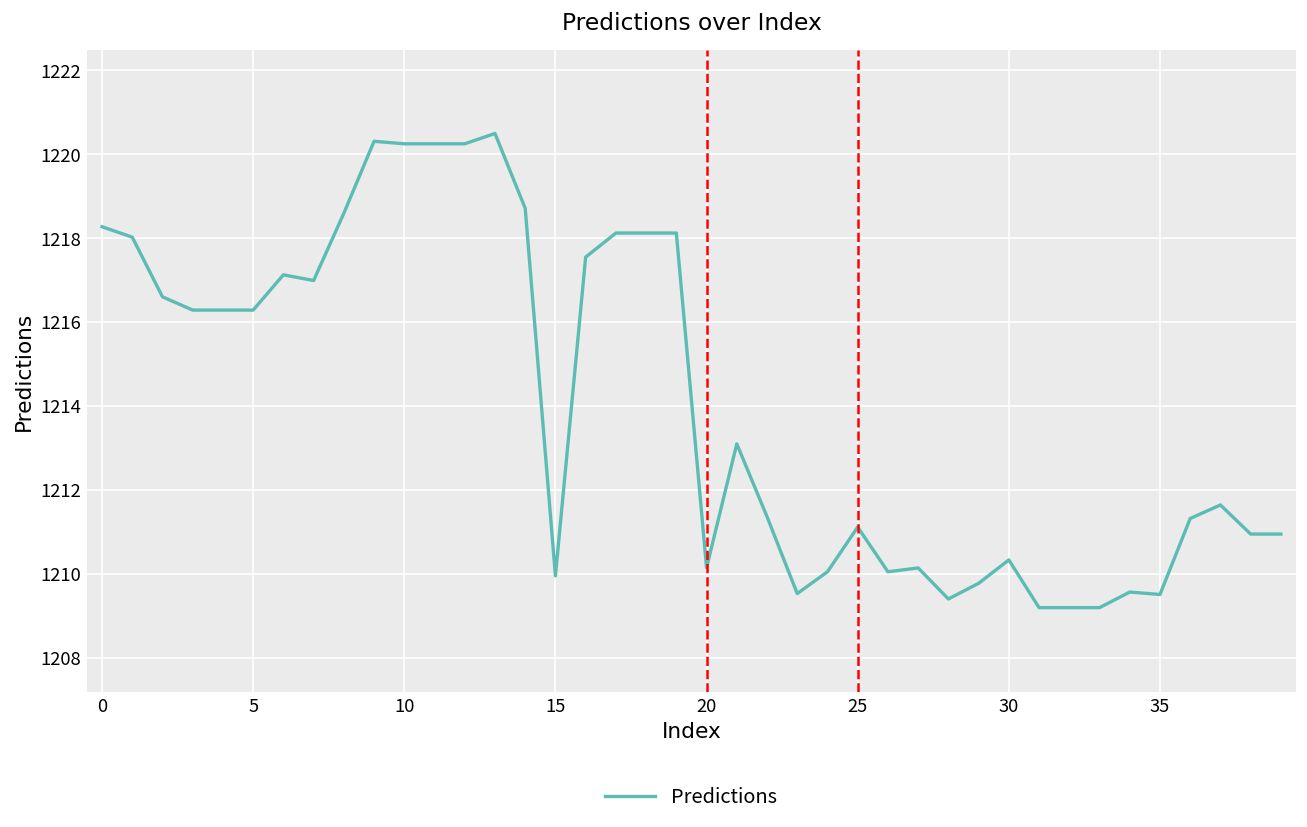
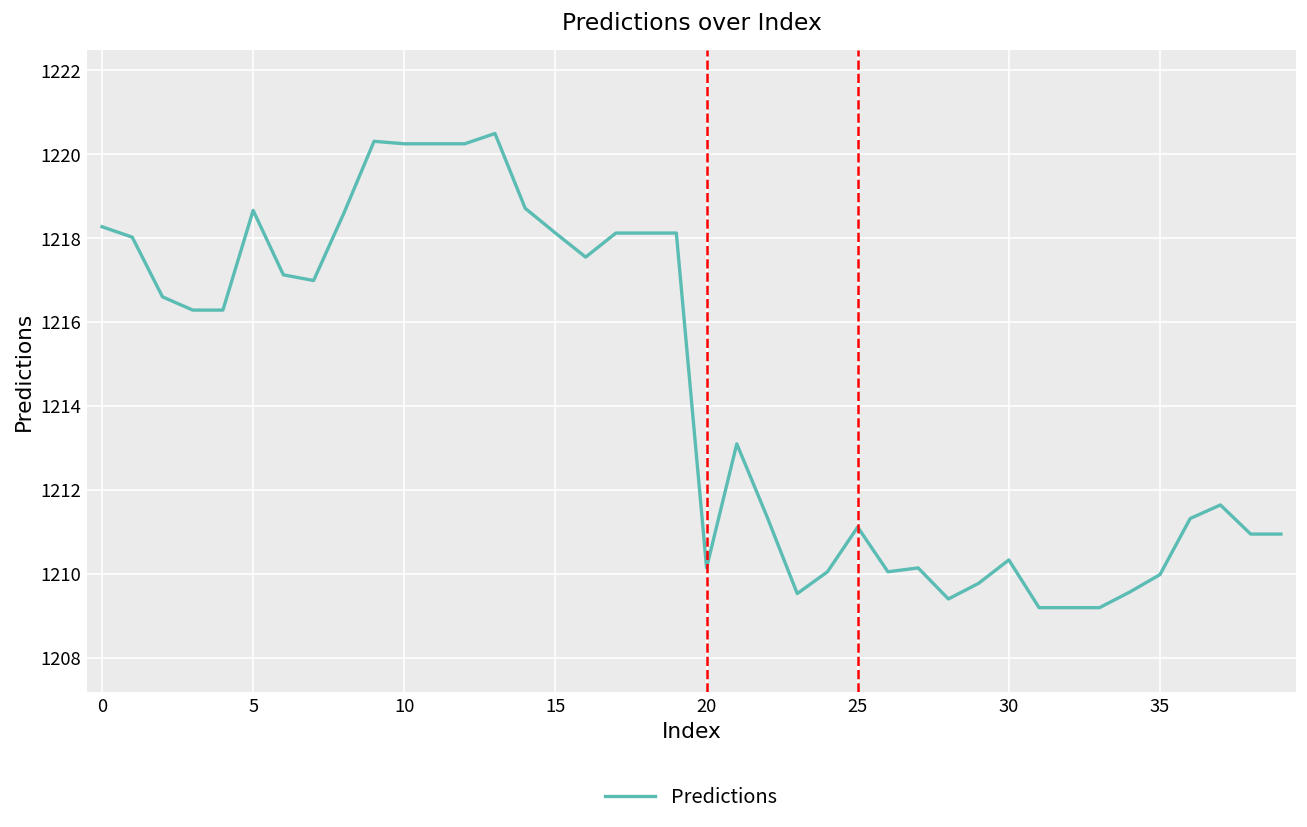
5: 1216.3 -> 1218.7
15: 1210.0 -> 1218.1
35: 1209.5 -> 1210.0
